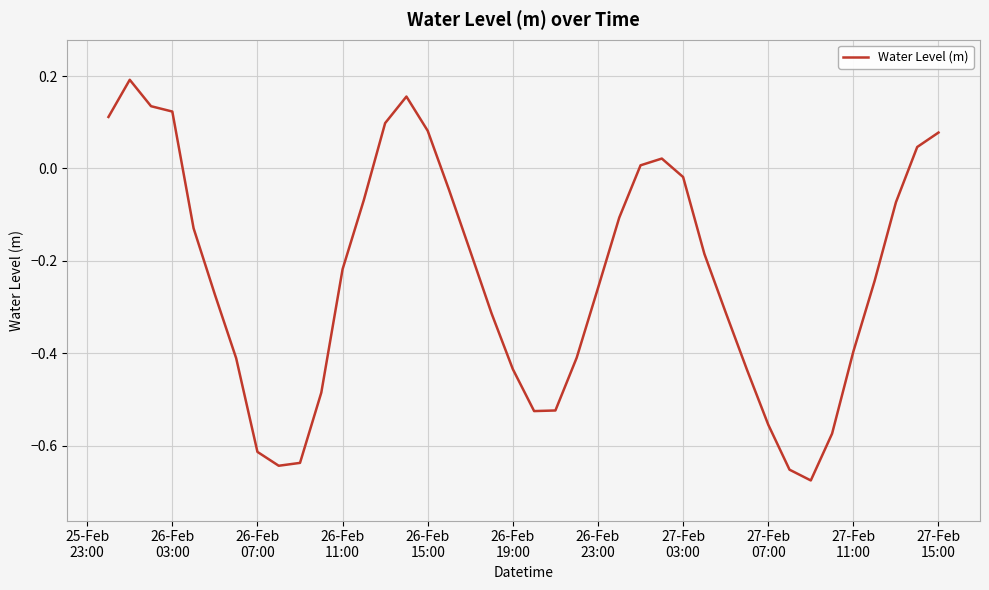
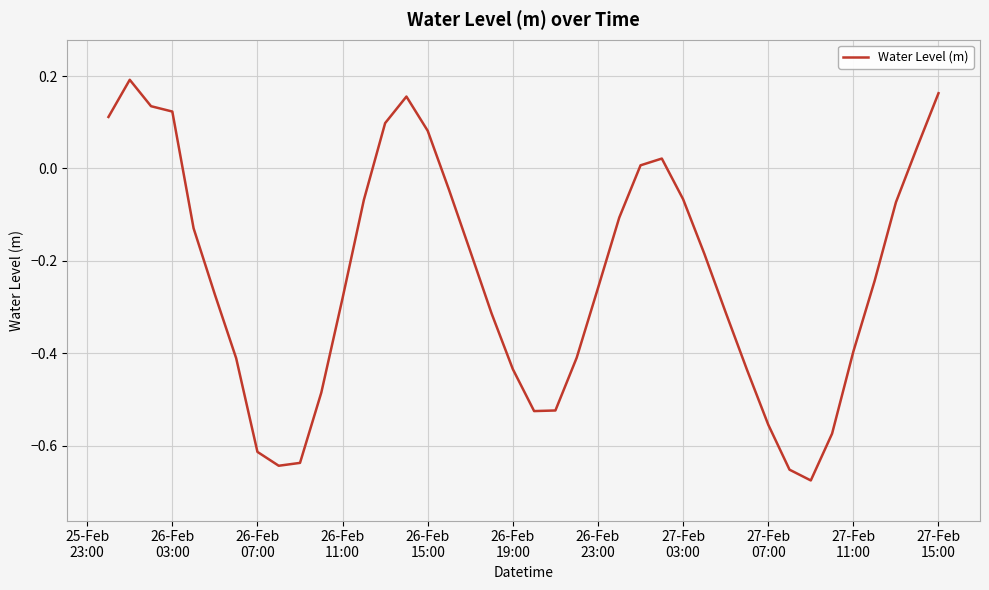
26-Feb 11:00: -0.22 -> -0.28
27-Feb 03:00: -0.02 -> -0.07
27-Feb 15:00: 0.08 -> 0.16
